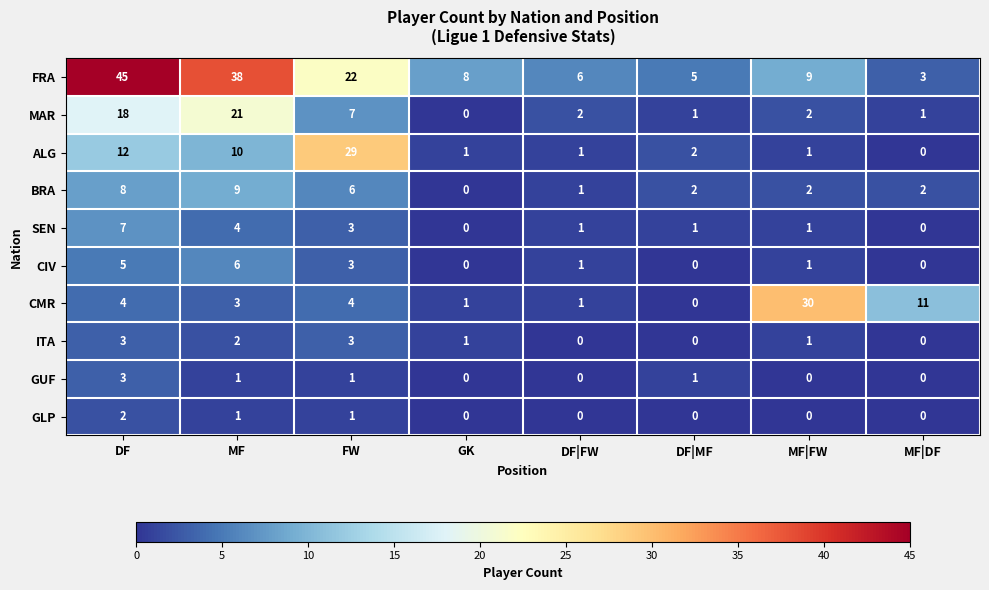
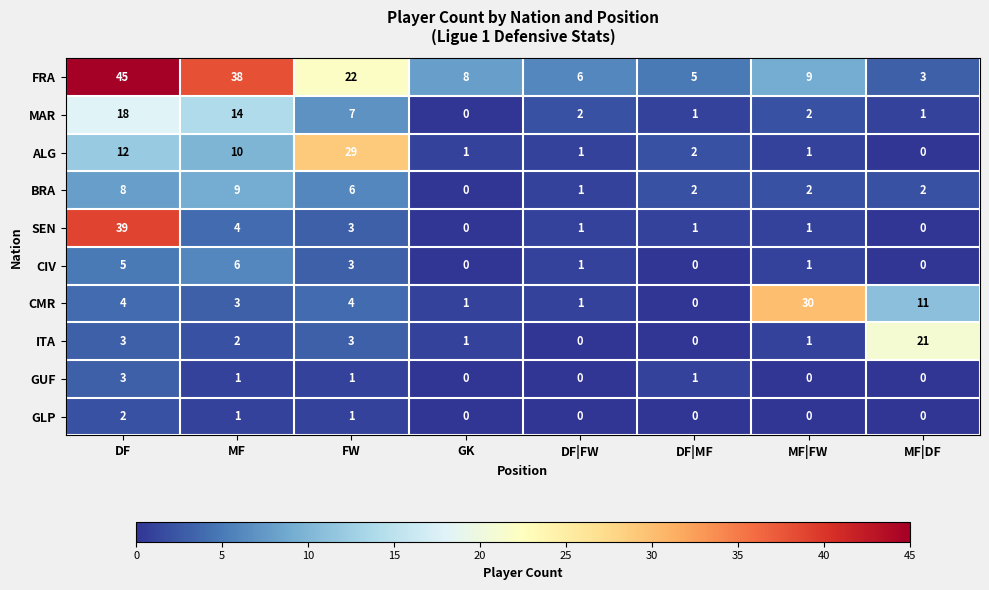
MAR, MF: 21 -> 14
SEN, DF: 7 -> 39
ITA, MF|DF: 0 -> 21
